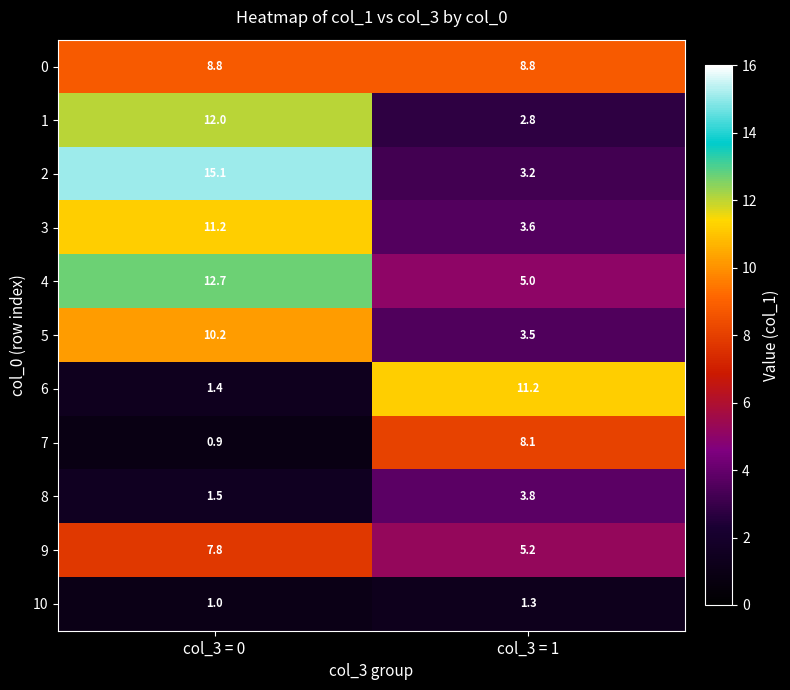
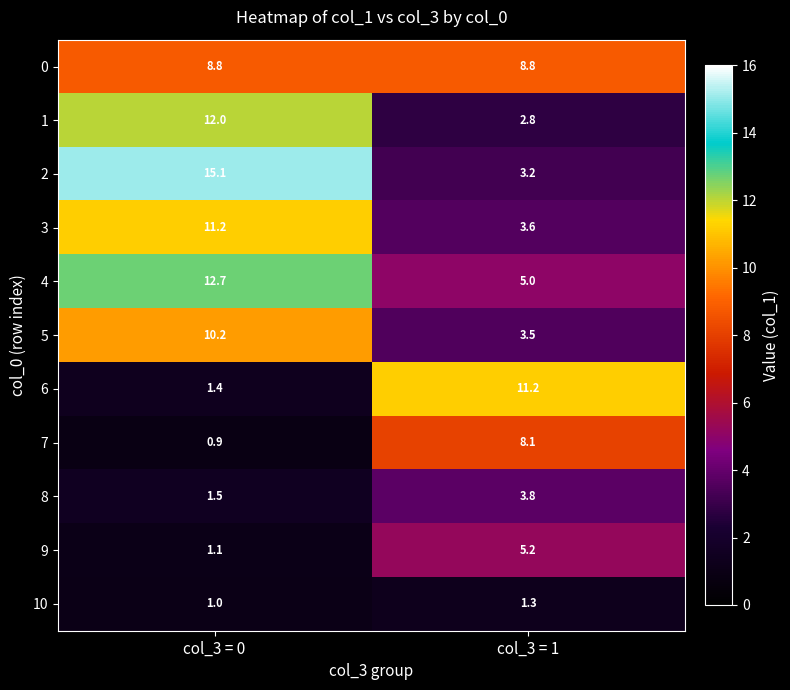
9, col_3 = 0: 7.8 -> 1.1
